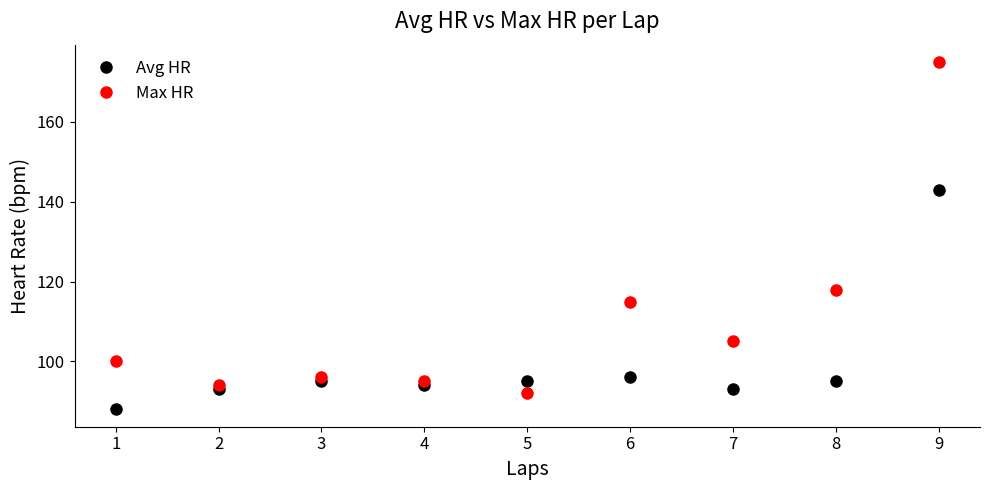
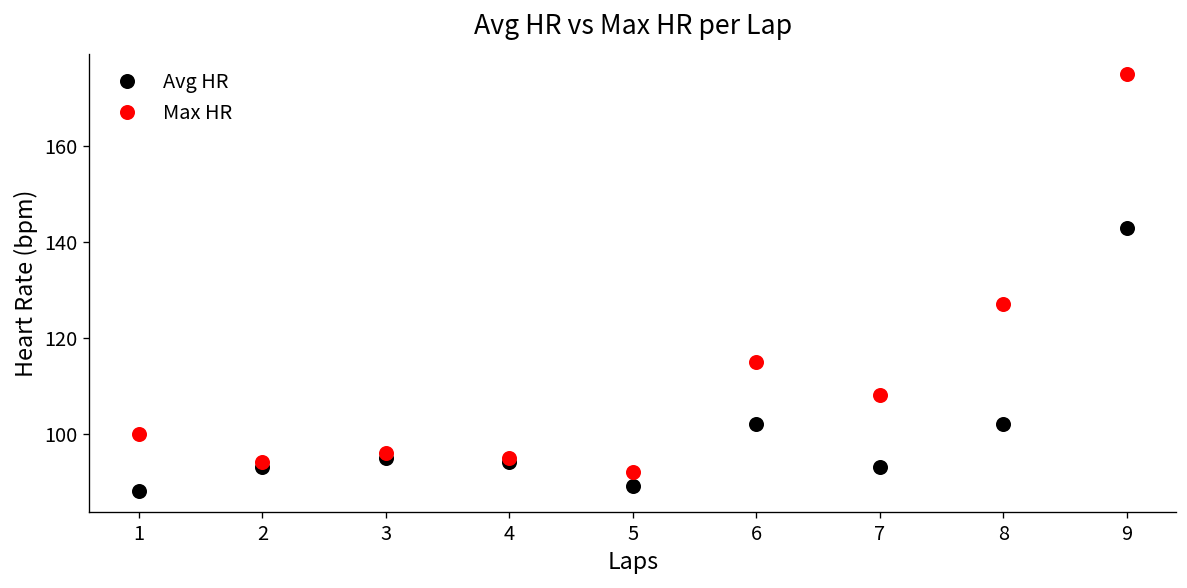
Avg HR, 5: 95 -> 89
Avg HR, 6: 96 -> 102
Max HR, 7: 105 -> 108
Avg HR, 8: 95 -> 102
Max HR, 8: 118 -> 127
